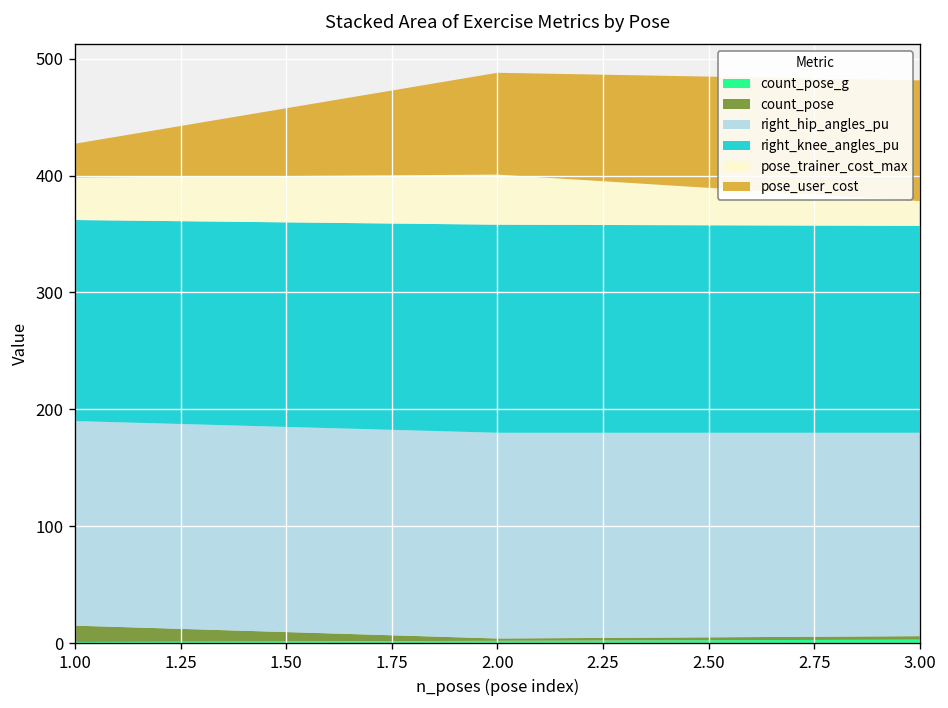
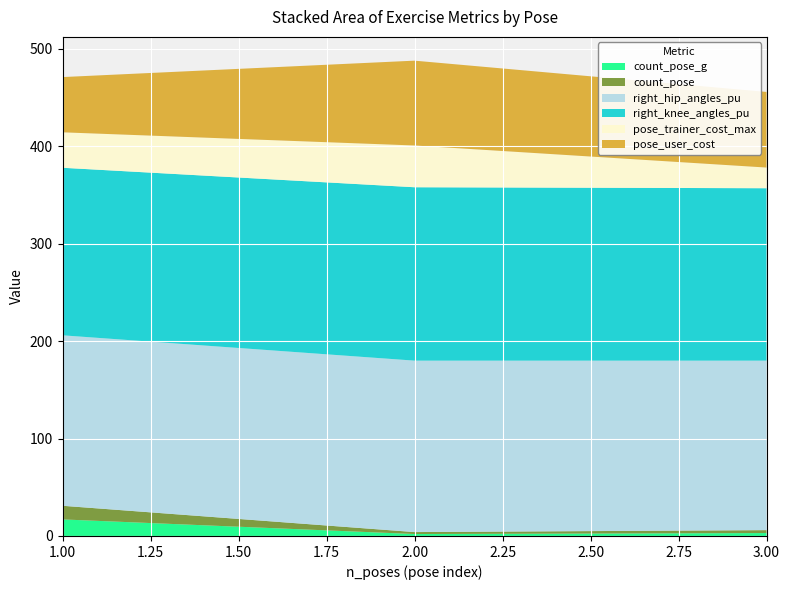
count_pose_g, 1.00: 0 -> 20
pose_user_cost, 1.00: 30 -> 60
pose_user_cost, 3.00: 100 -> 80
